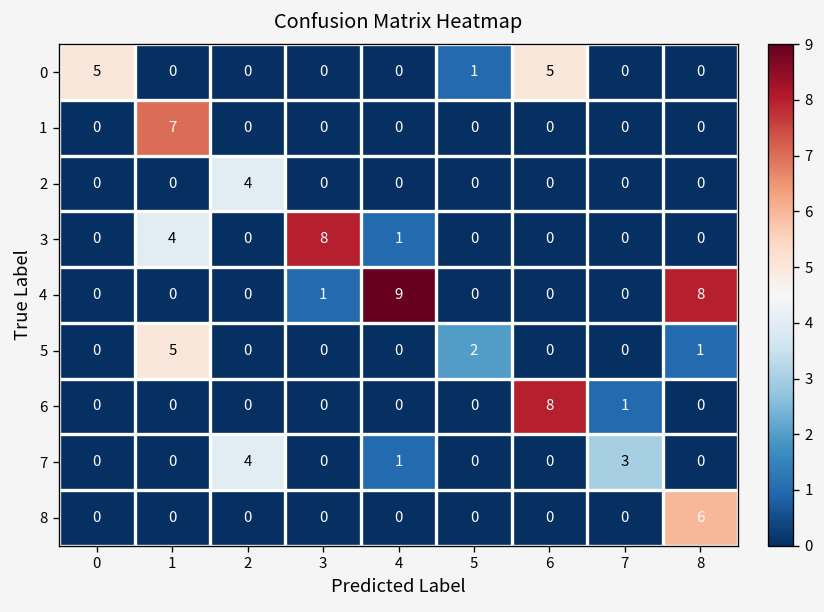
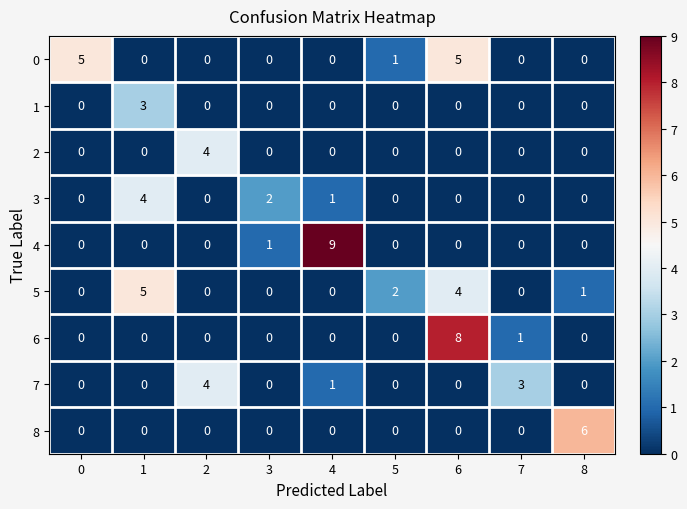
1, 1: 7 -> 3
3, 3: 8 -> 2
4, 8: 8 -> 0
5, 6: 0 -> 4
